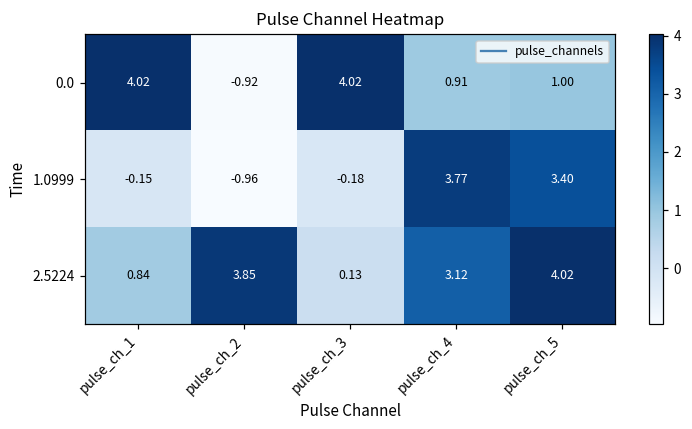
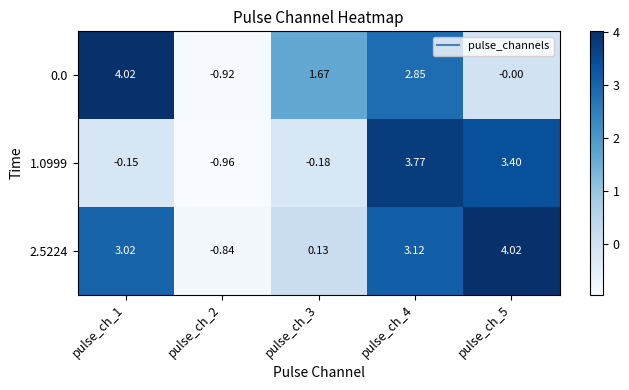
0.0, pulse_ch_3: 4.02 -> 1.67
0.0, pulse_ch_4: 0.91 -> 2.85
0.0, pulse_ch_5: 1.00 -> -0.00
2.5224, pulse_ch_1: 0.84 -> 3.02
2.5224, pulse_ch_2: 3.85 -> -0.84
